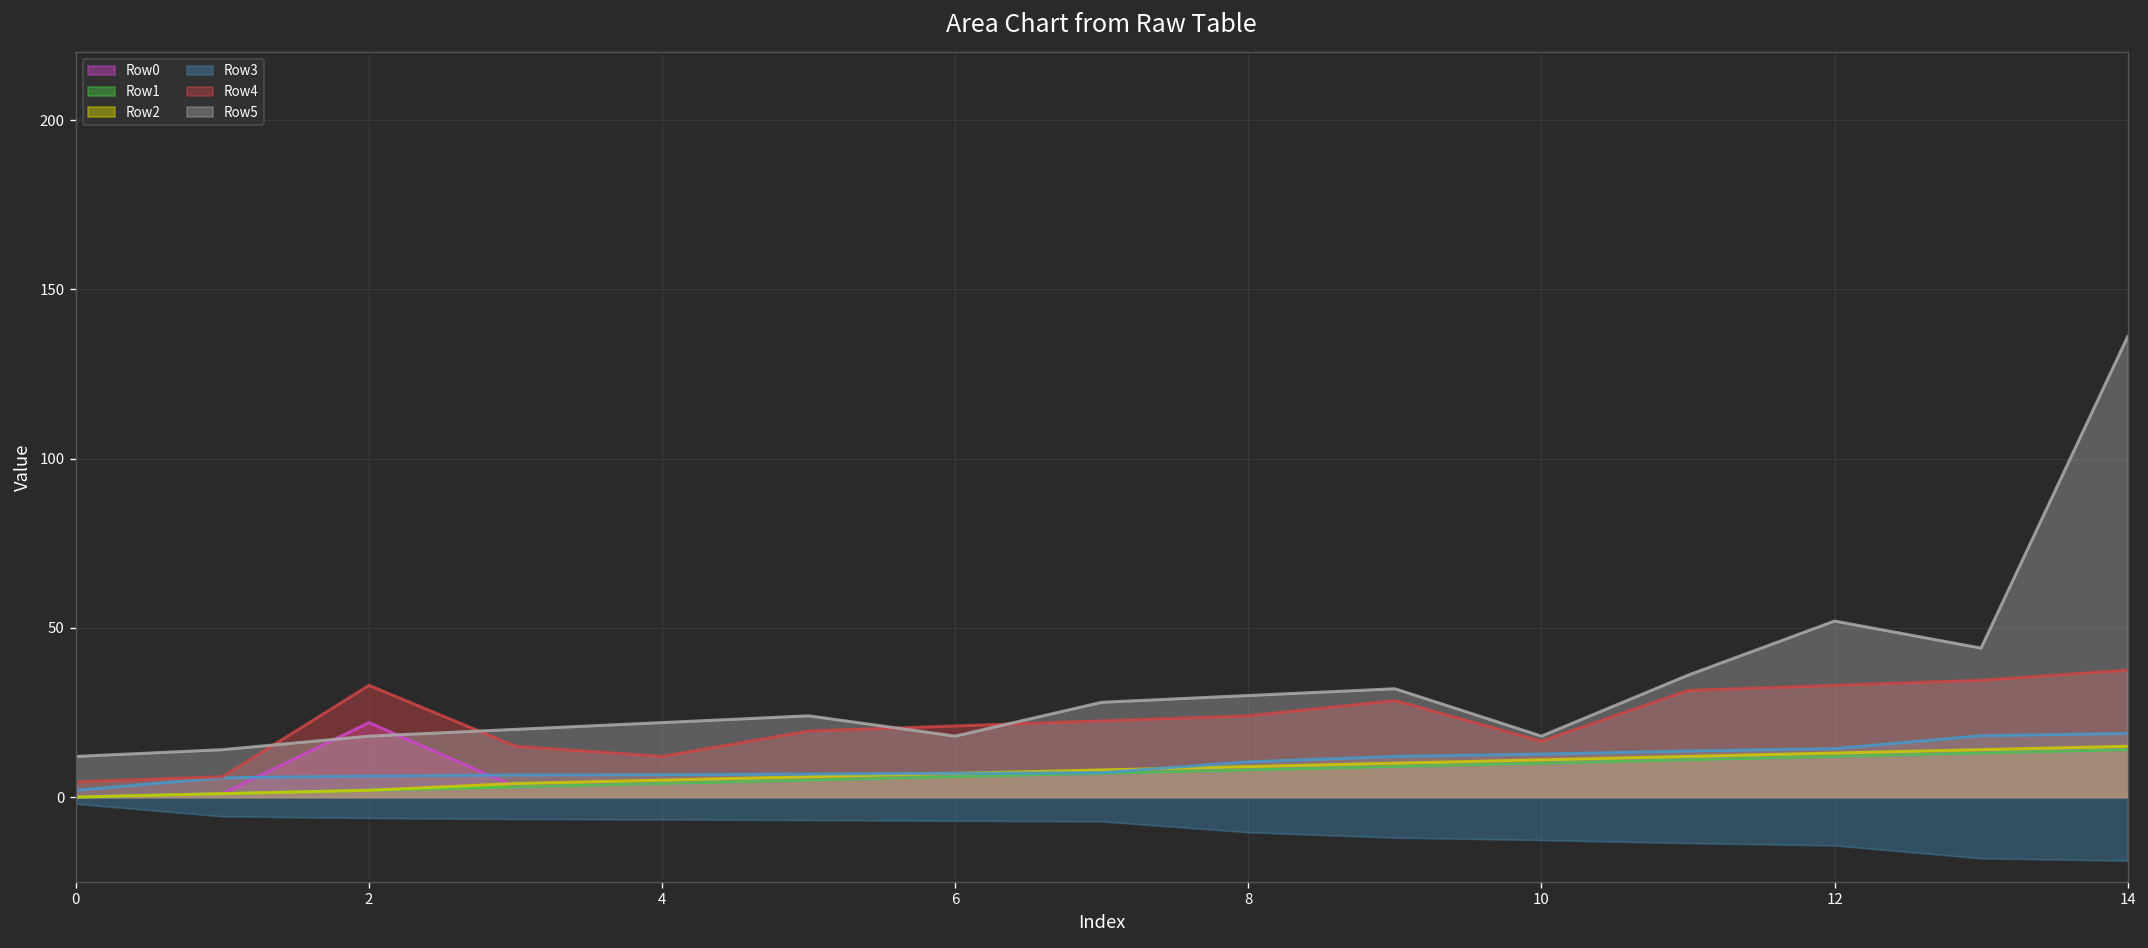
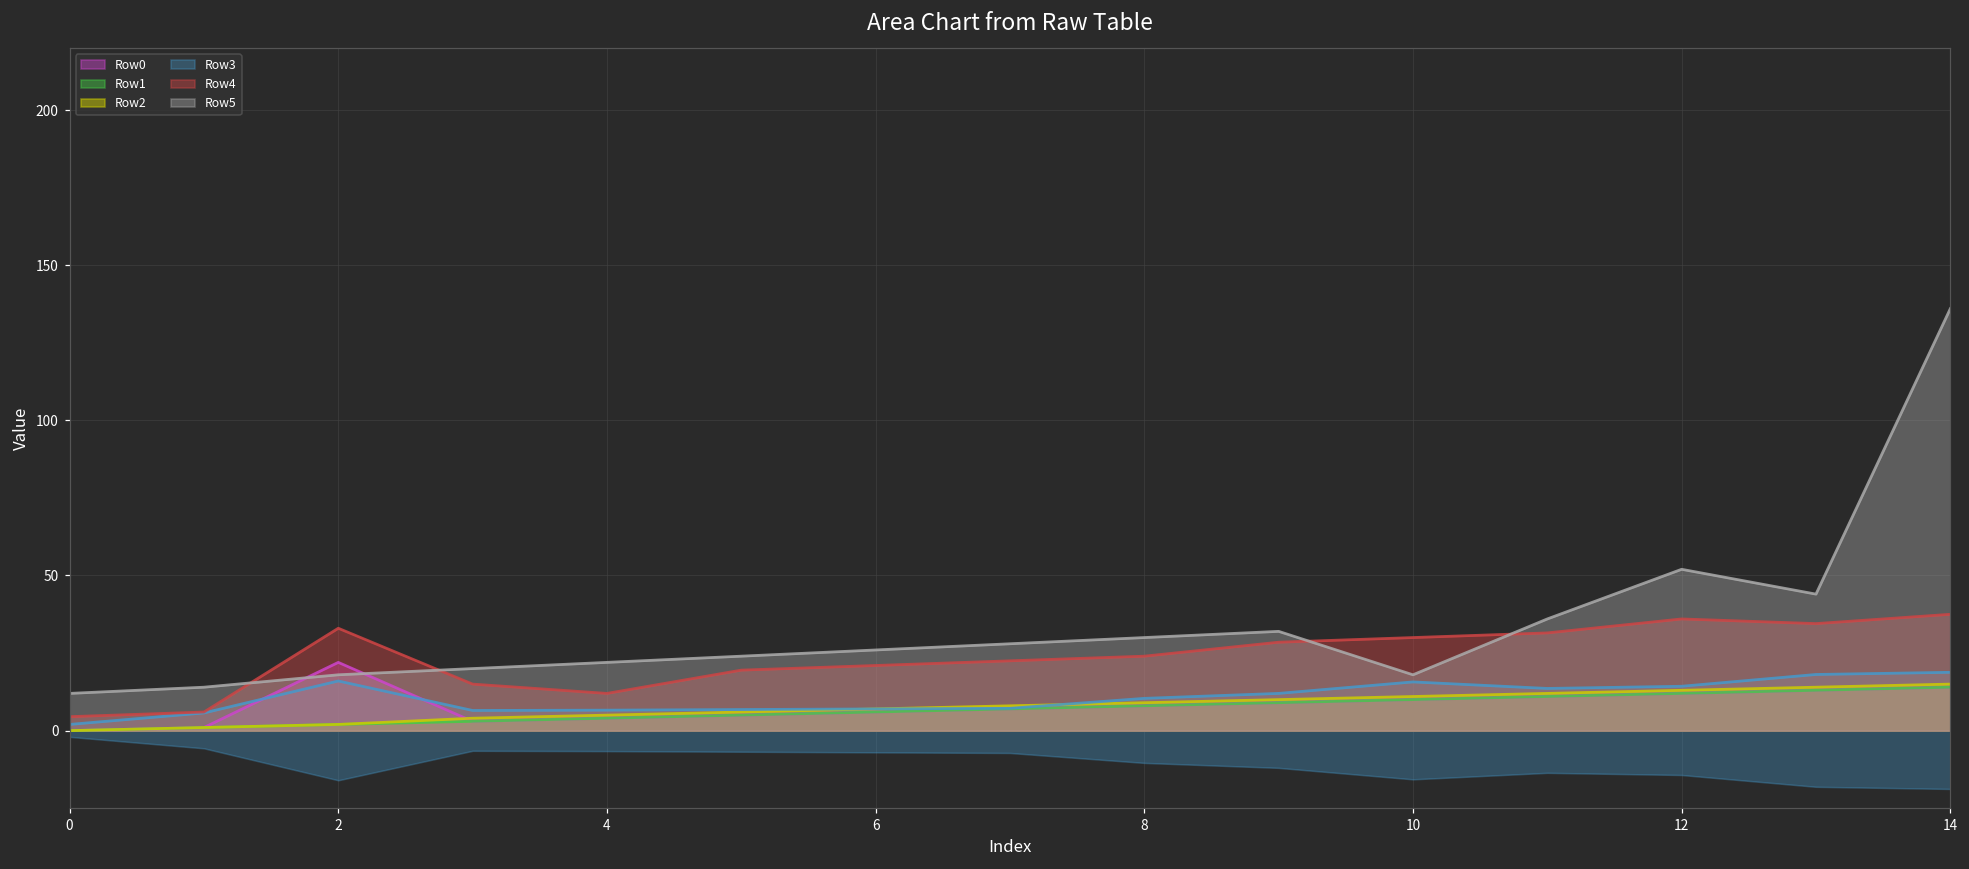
Row3, 2: 6 -> 16
Row5, 6: 18 -> 26
Row3, 10: 13 -> 16
Row4, 10: 17 -> 30
Row4, 12: 33 -> 36
